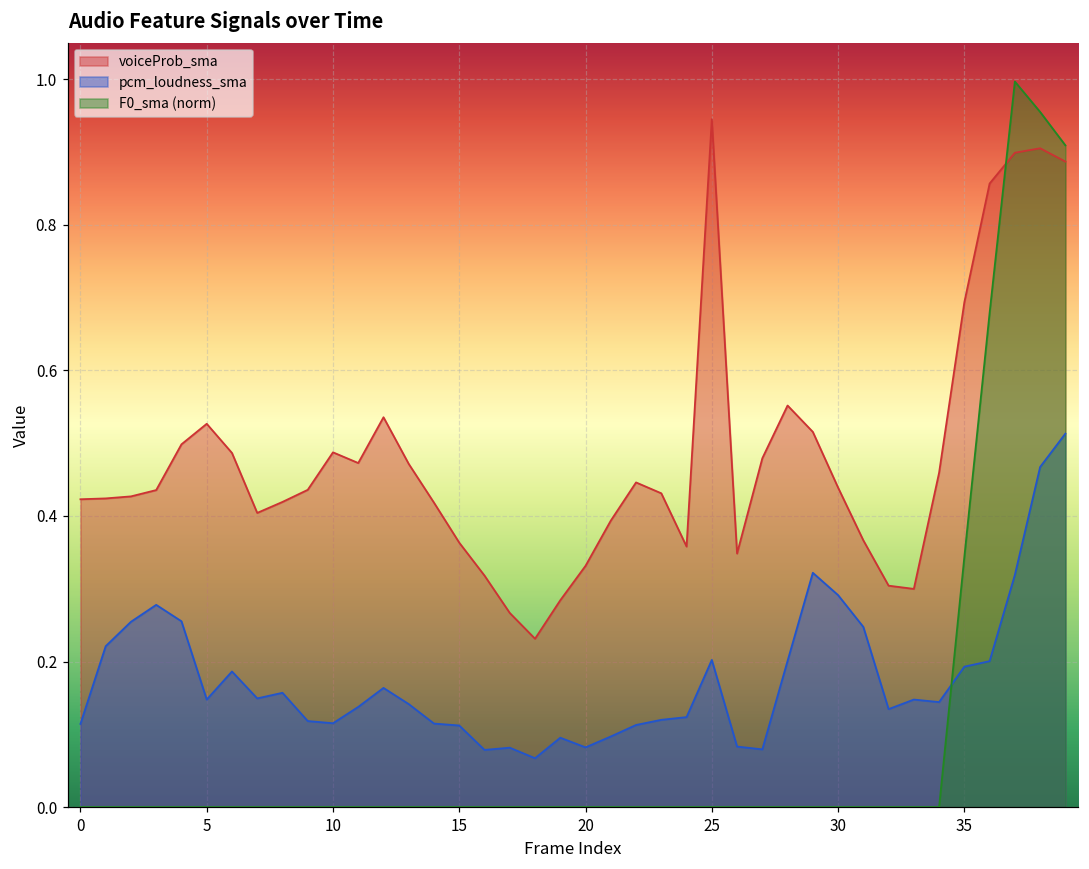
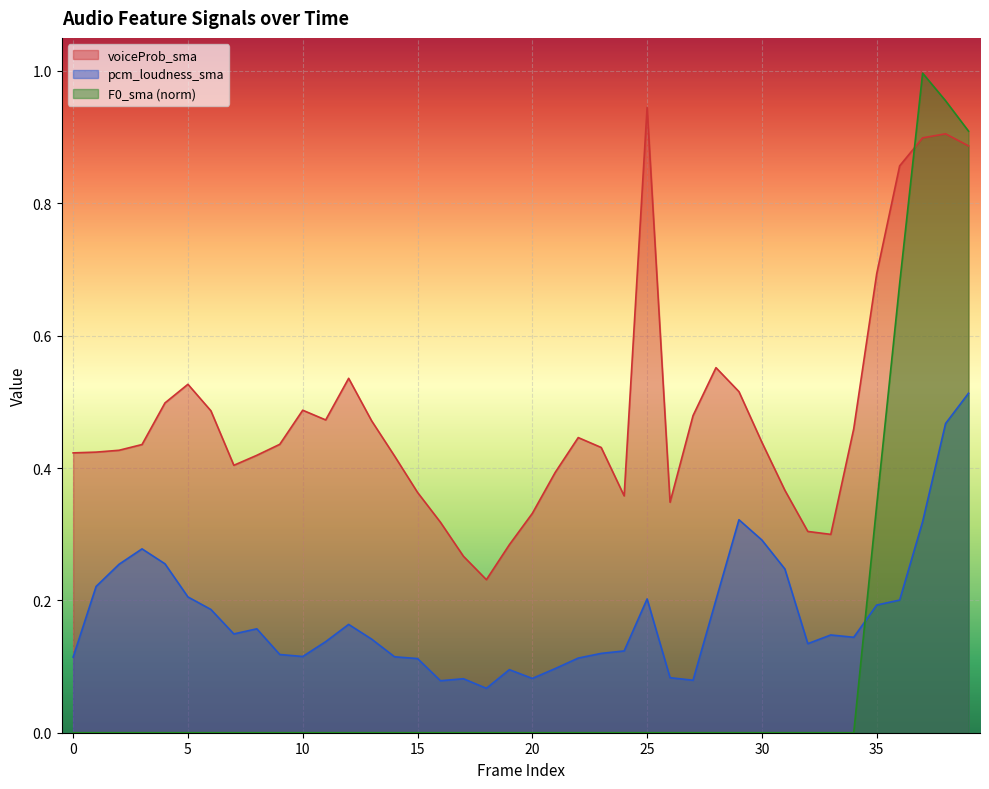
pcm_loudness_sma, 5: 0.15 -> 0.21
